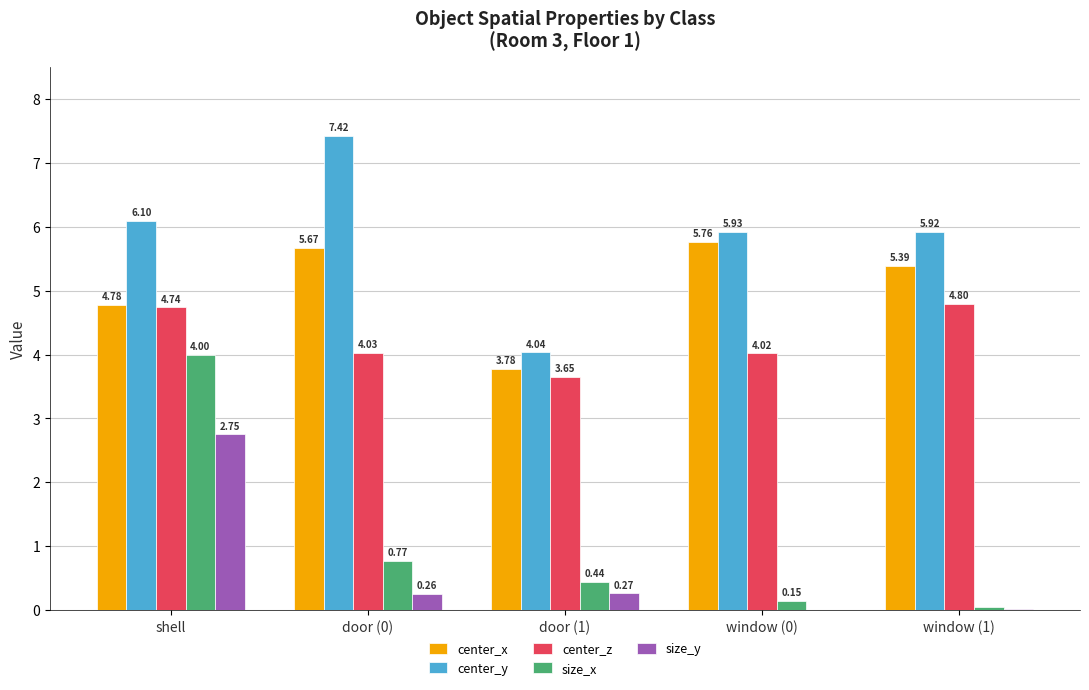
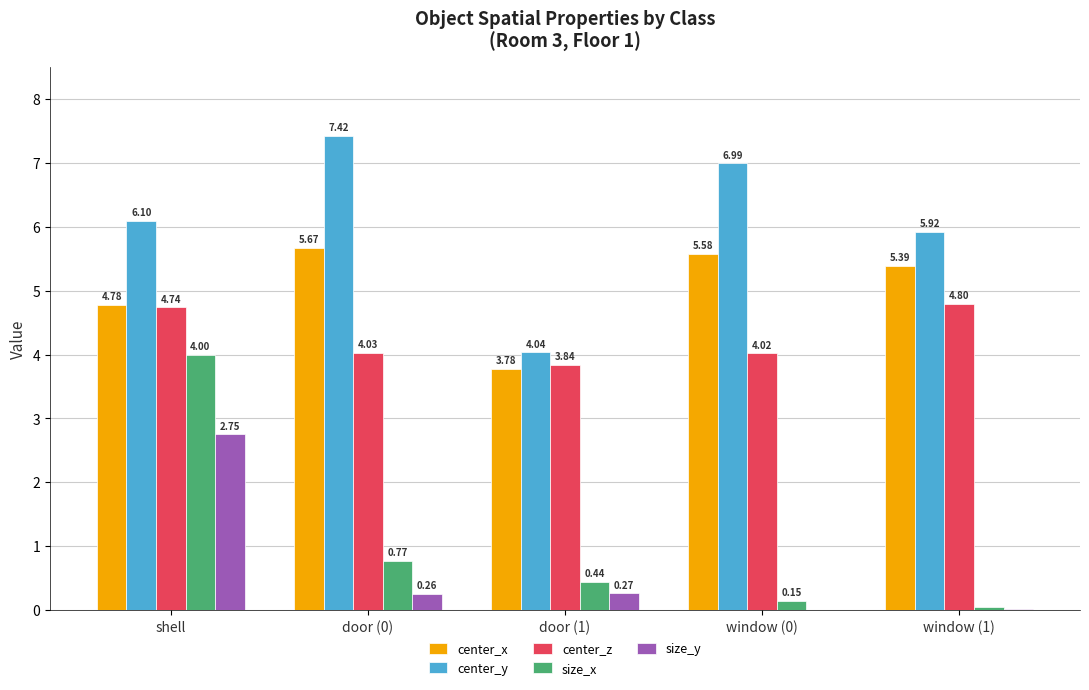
center_z, door (1): 3.65 -> 3.84
center_x, window (0): 5.76 -> 5.58
center_y, window (0): 5.93 -> 6.99
